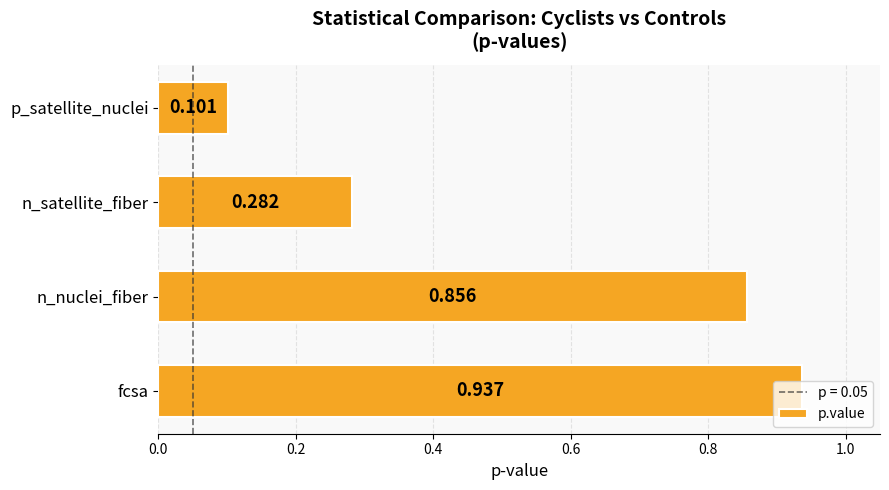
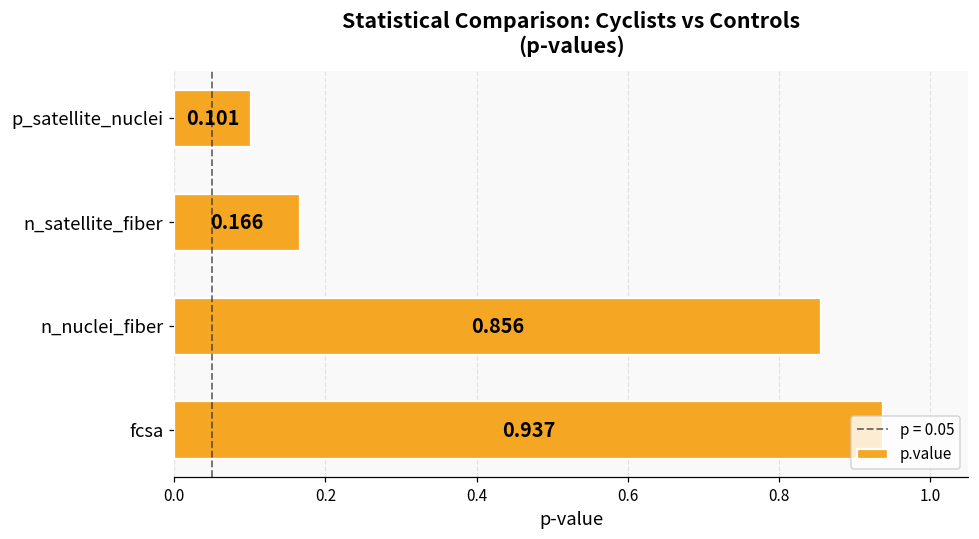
n_satellite_fiber: 0.282 -> 0.166
